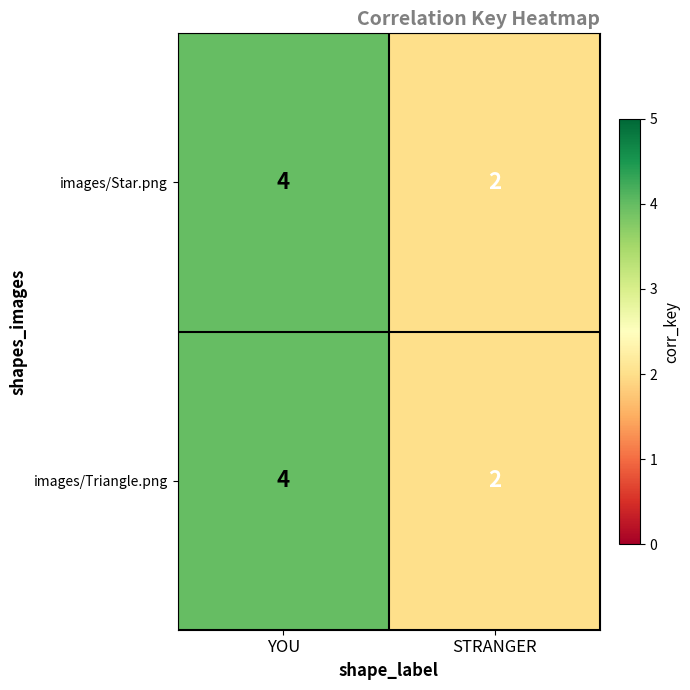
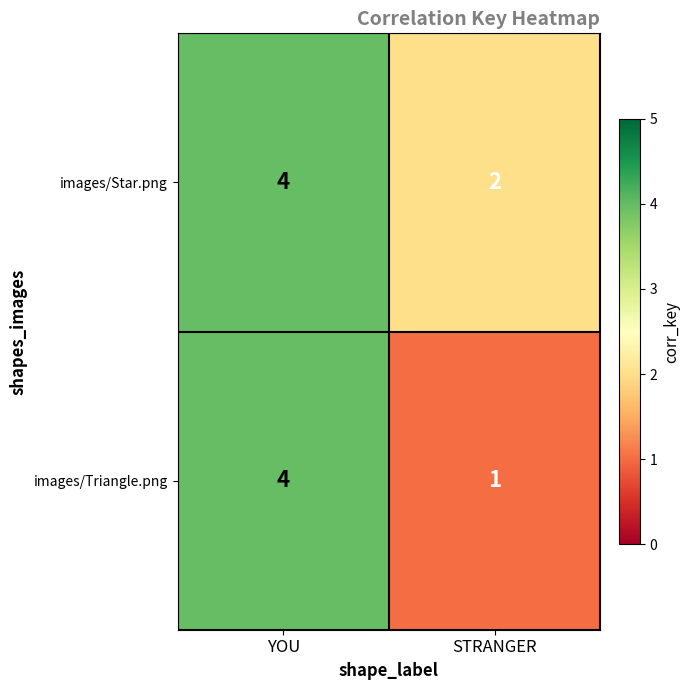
images/Triangle.png, STRANGER: 2 -> 1
